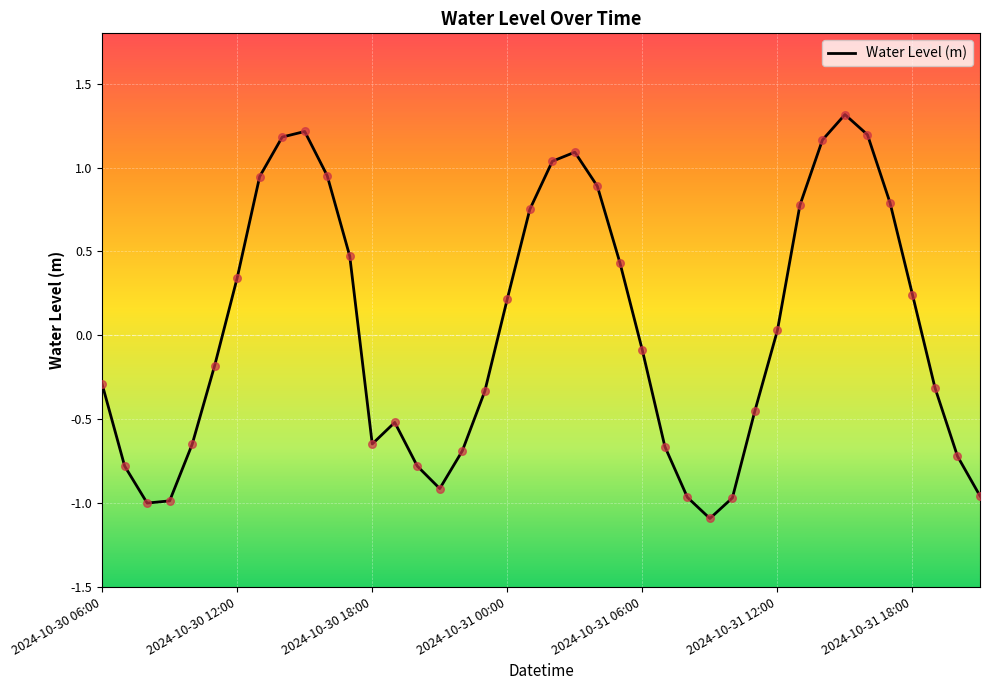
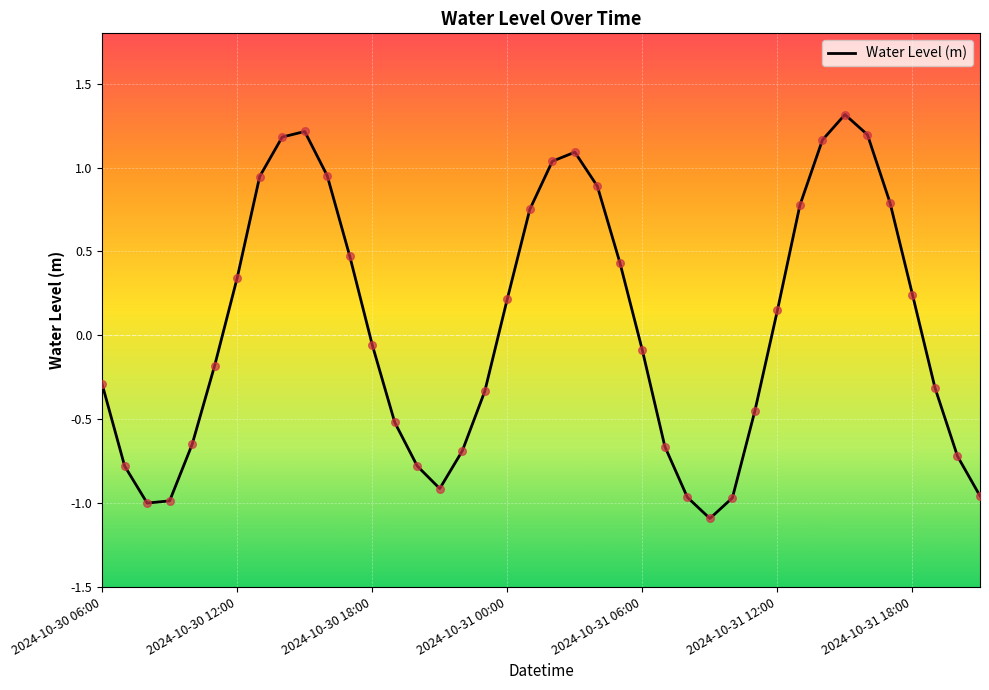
2024-10-30 18:00: -0.65 -> -0.06
2024-10-31 12:00: 0.03 -> 0.15
